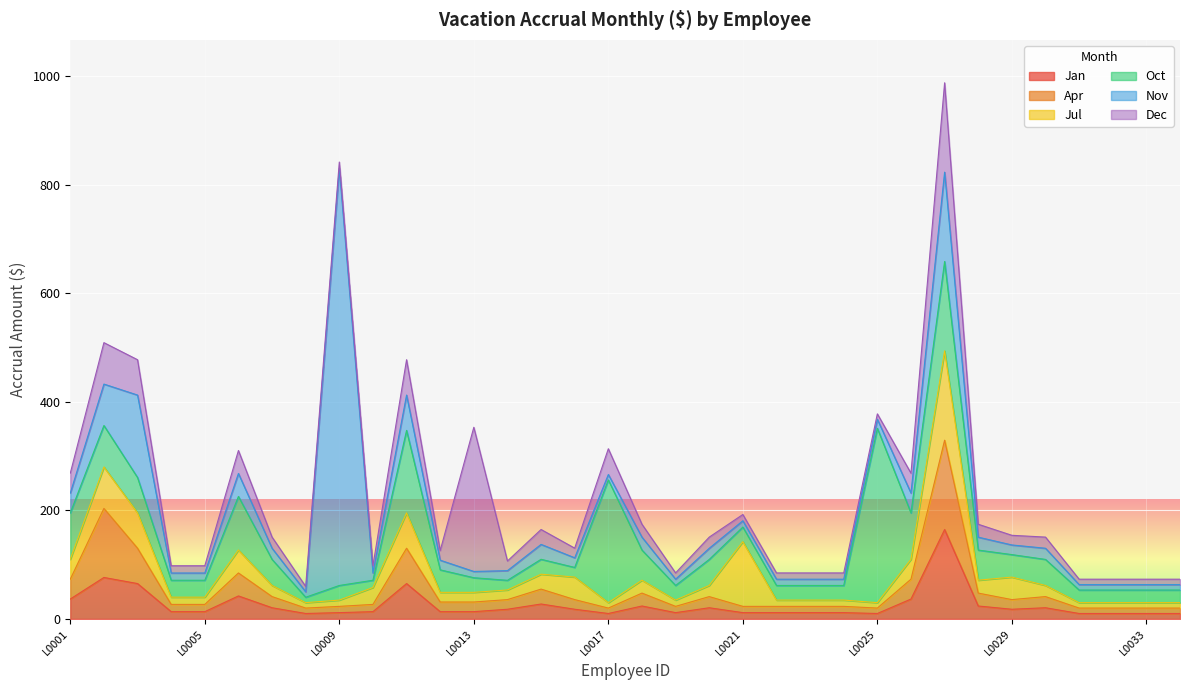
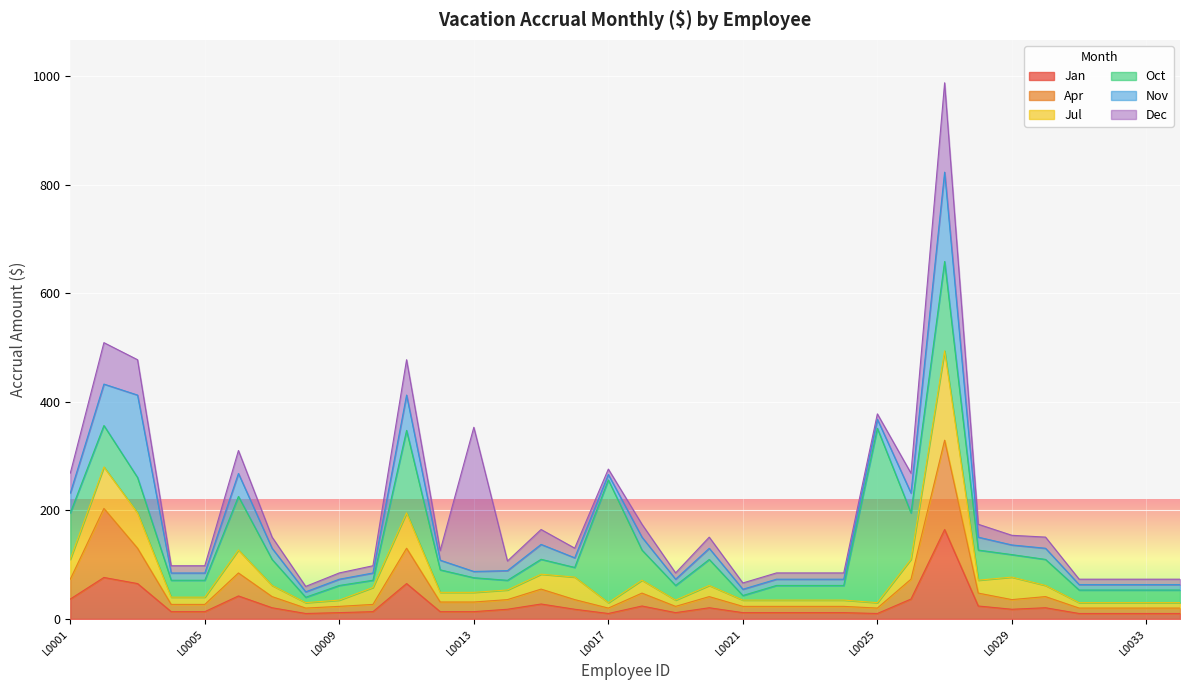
Nov, L0009: 770 -> 10
Dec, L0017: 50 -> 10
Jul, L0021: 120 -> 10
Oct, L0021: 30 -> 10
